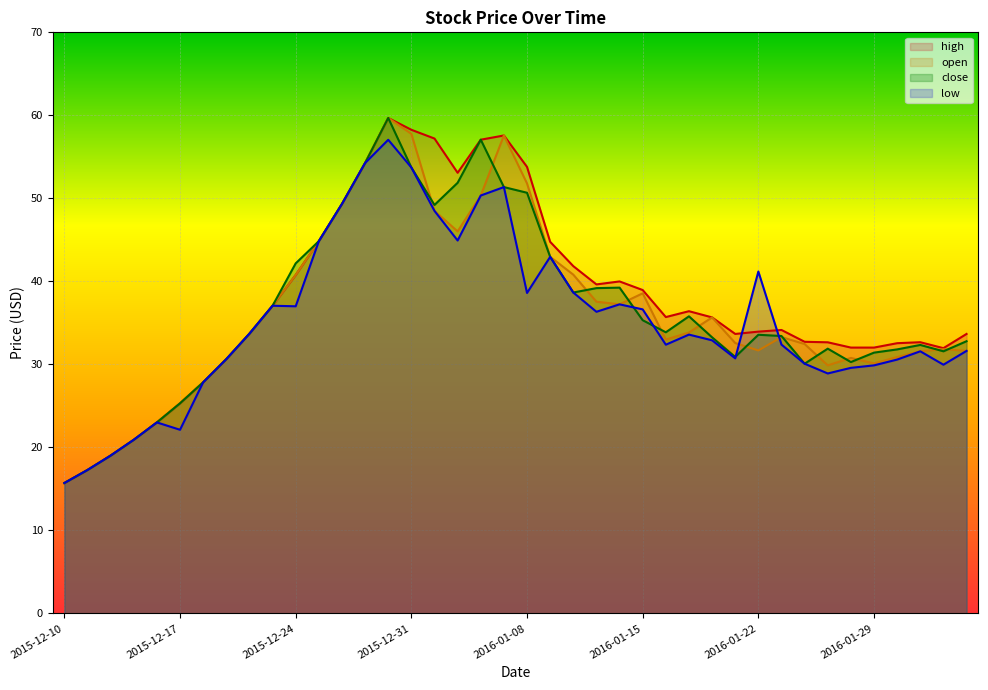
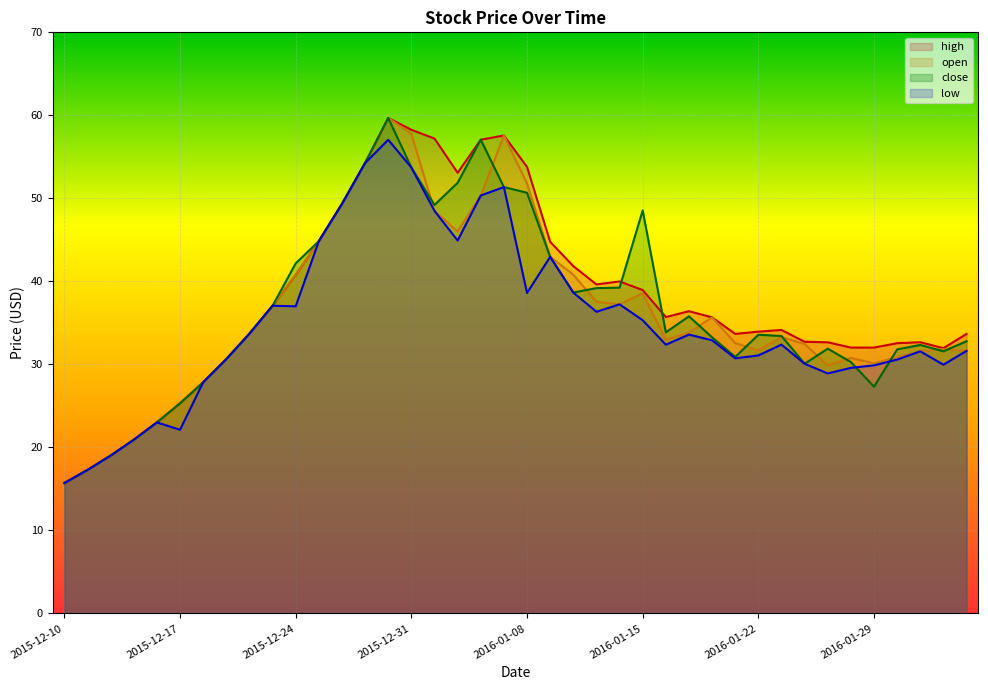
close, 2016-01-15: 35 -> 49
low, 2016-01-15: 37 -> 35
low, 2016-01-22: 41 -> 31
close, 2016-01-29: 31 -> 27
